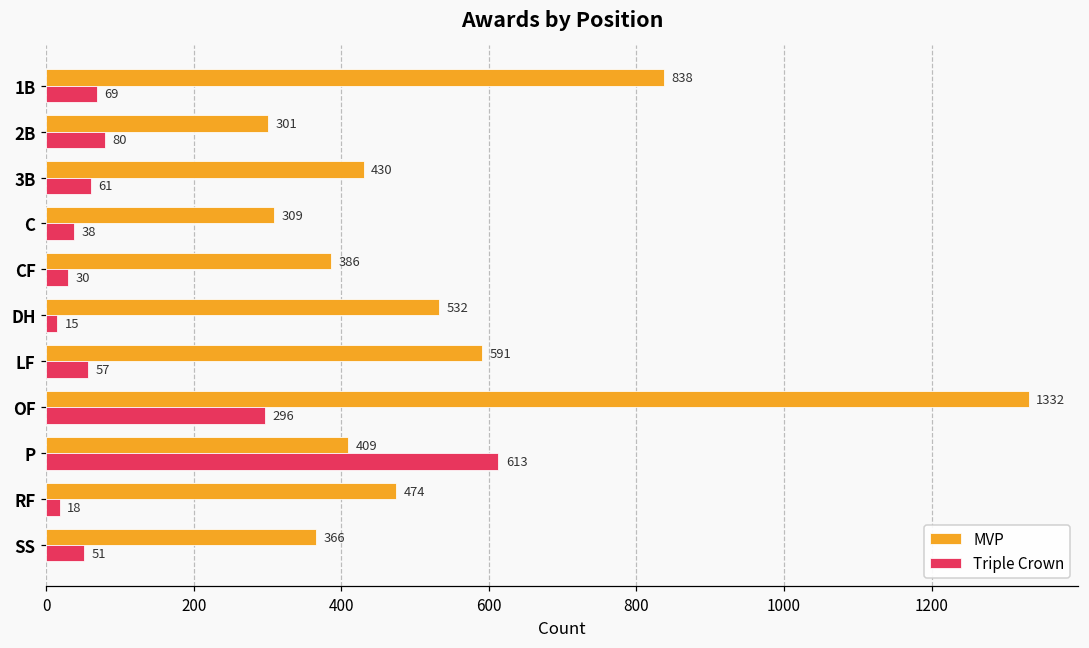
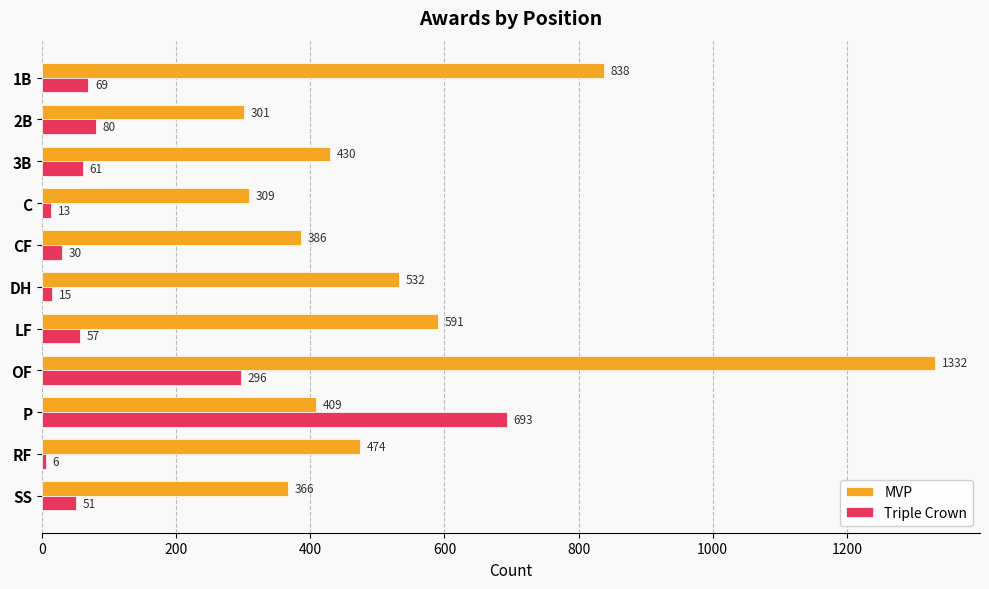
Triple Crown, C: 38 -> 13
Triple Crown, P: 613 -> 693
Triple Crown, RF: 18 -> 6
